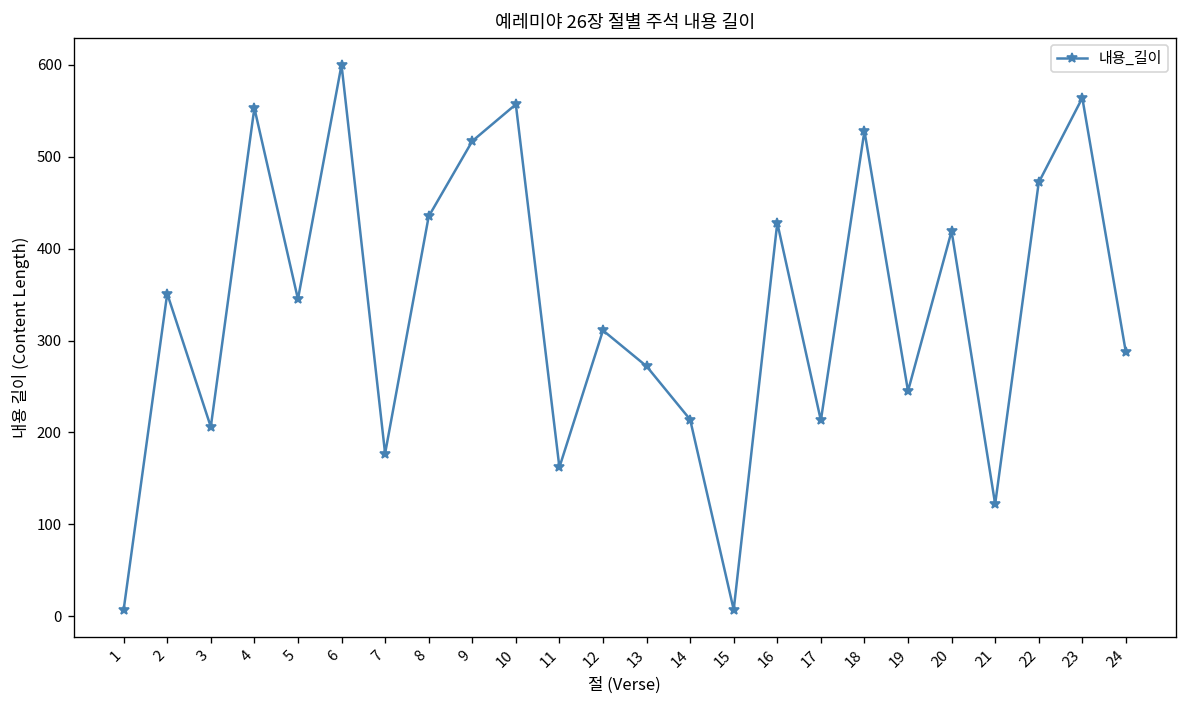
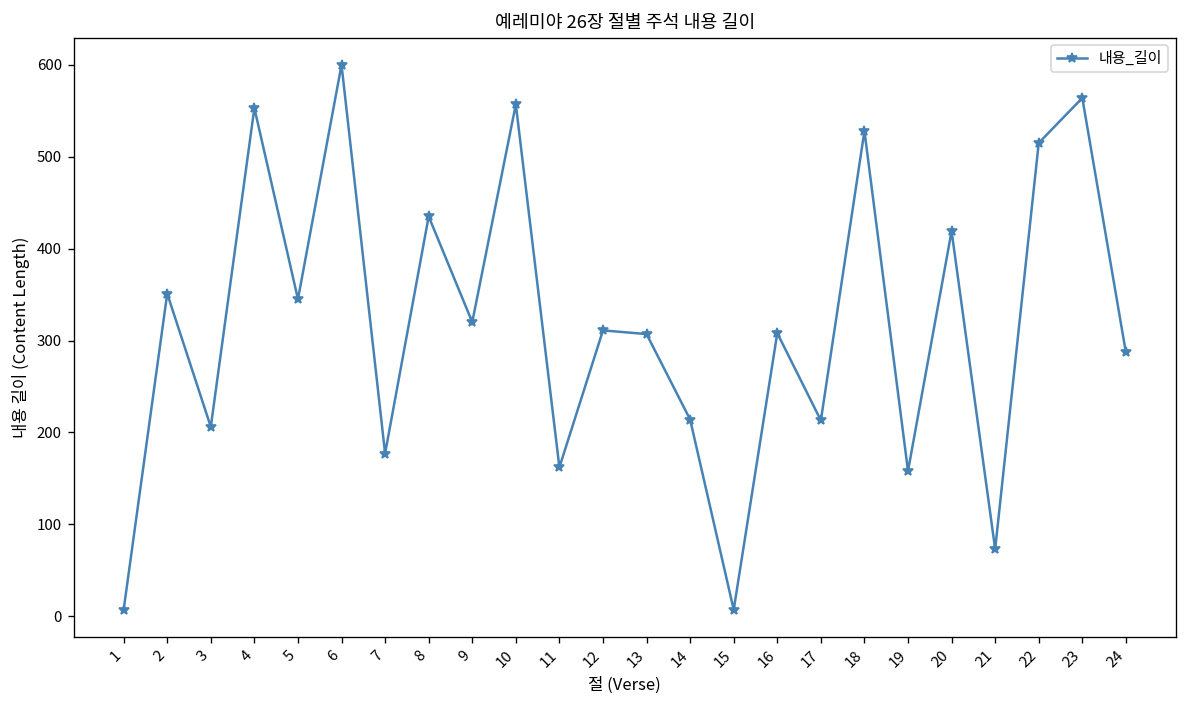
9: 520 -> 320
13: 270 -> 310
16: 430 -> 310
19: 250 -> 160
21: 120 -> 70
22: 470 -> 520
